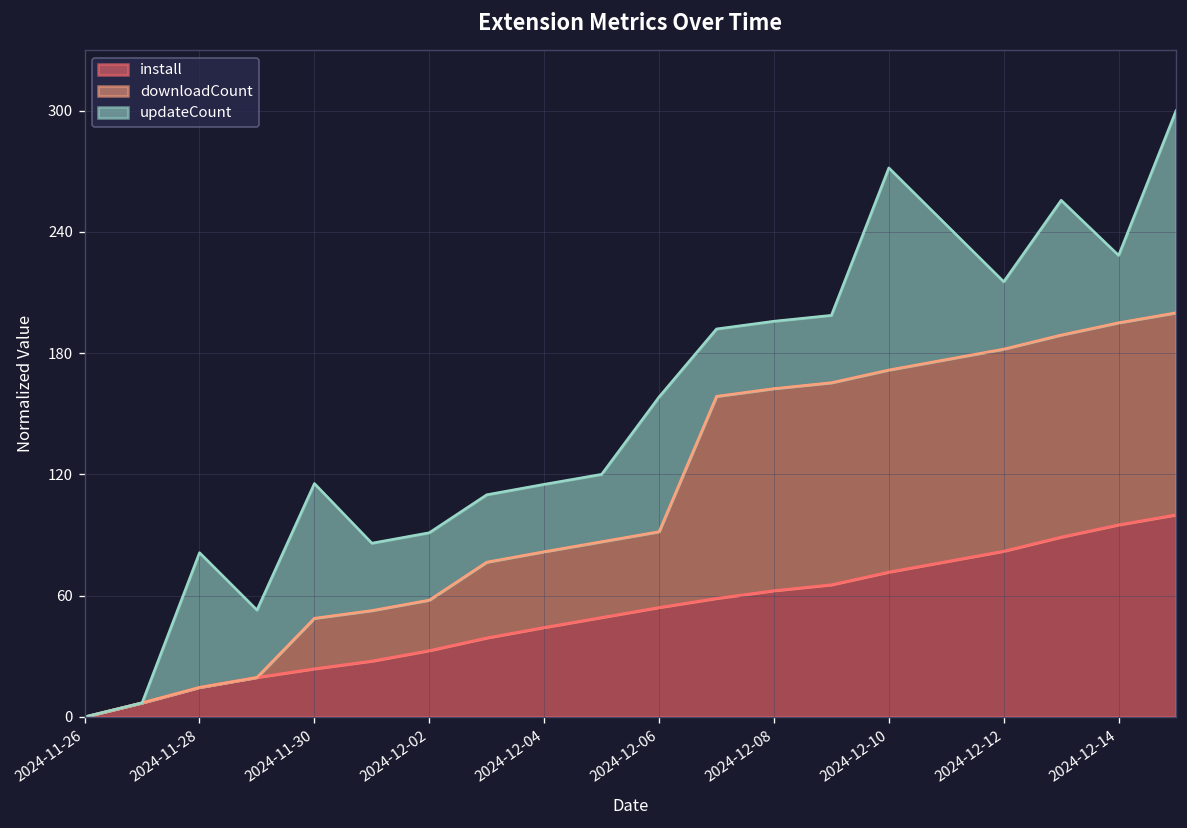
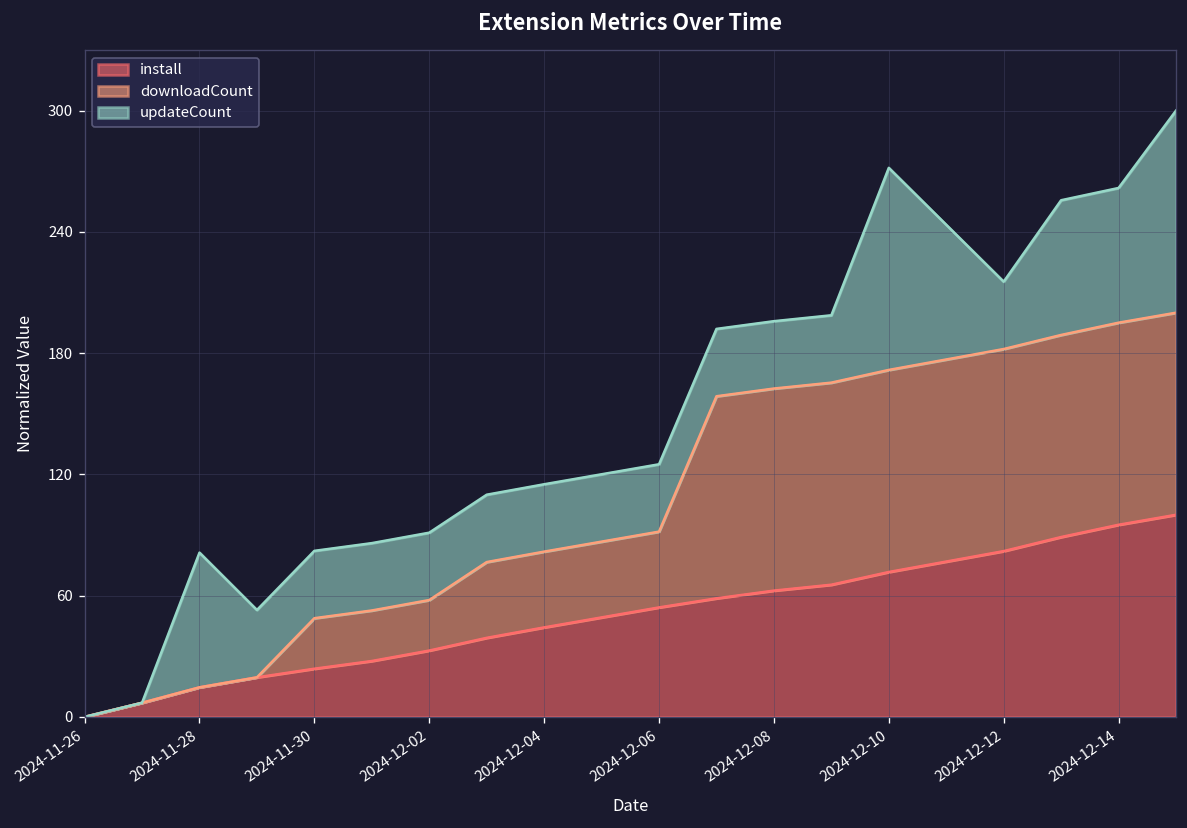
updateCount, 2024-11-30: 67 -> 33
updateCount, 2024-12-06: 67 -> 33
updateCount, 2024-12-14: 33 -> 67
